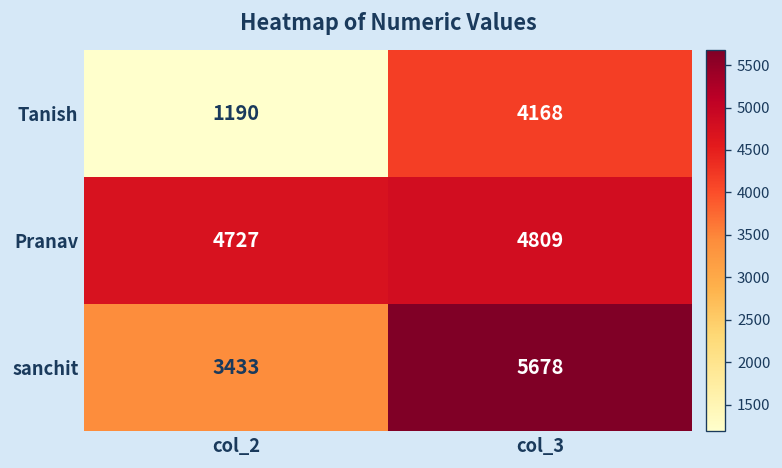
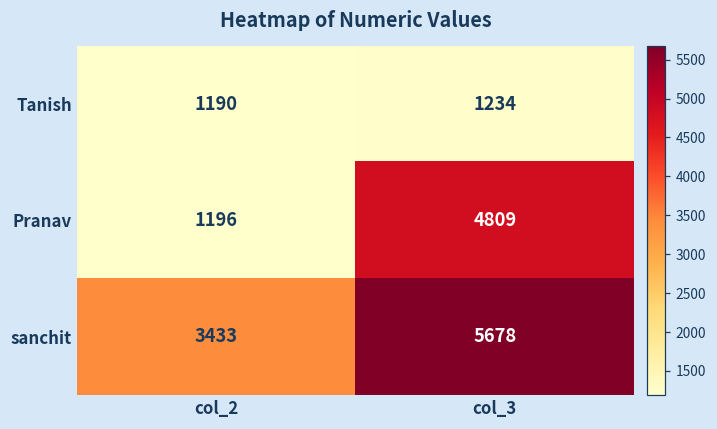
Tanish, col_3: 4168 -> 1234
Pranav, col_2: 4727 -> 1196
